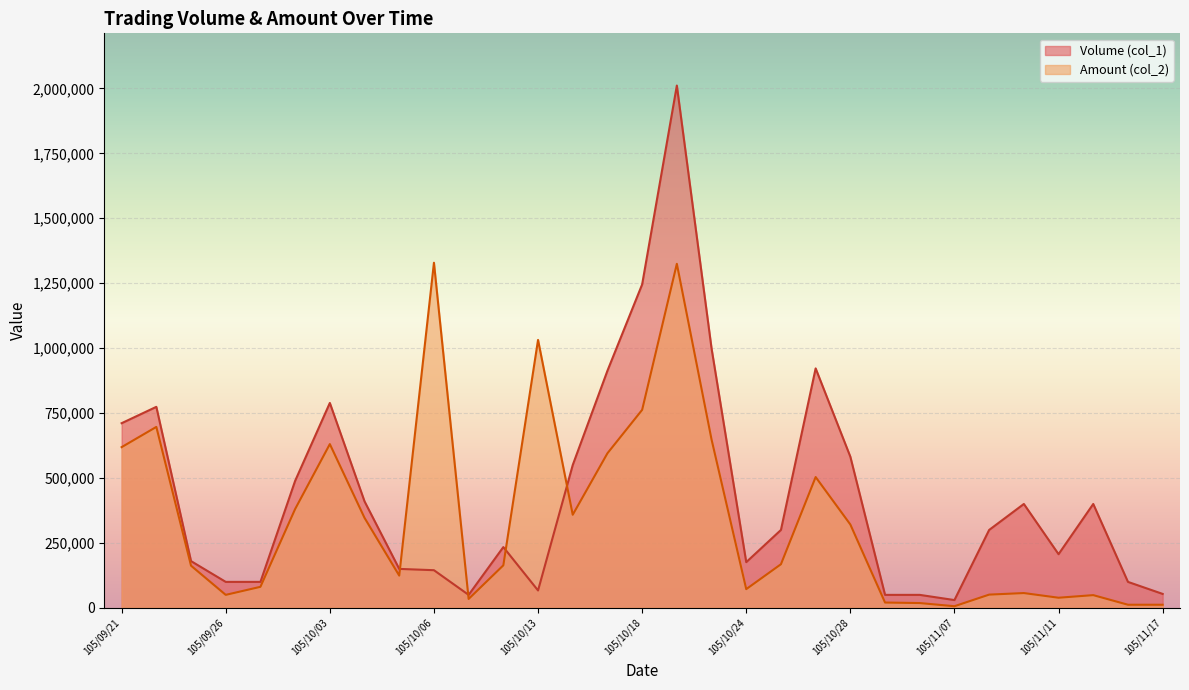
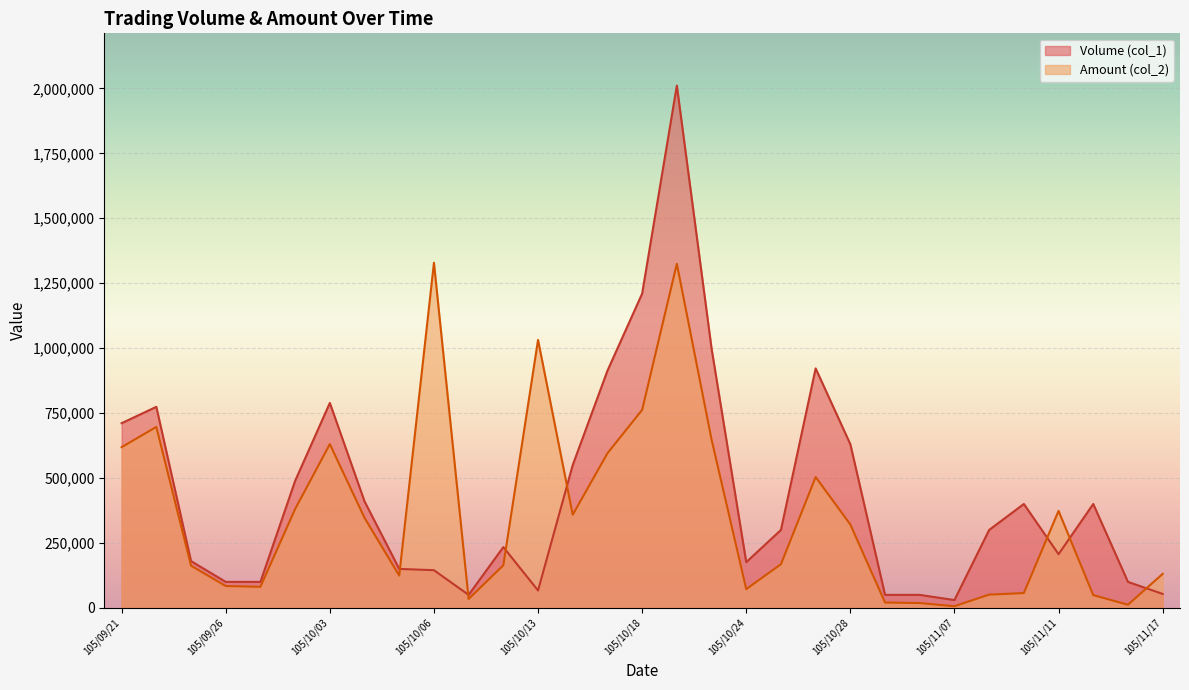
Amount (col_2), 105/09/26: 50,000 -> 80,000
Volume (col_1), 105/10/18: 1,250,000 -> 1,210,000
Volume (col_1), 105/10/28: 580,000 -> 630,000
Amount (col_2), 105/11/11: 40,000 -> 370,000
Amount (col_2), 105/11/17: 10,000 -> 130,000
